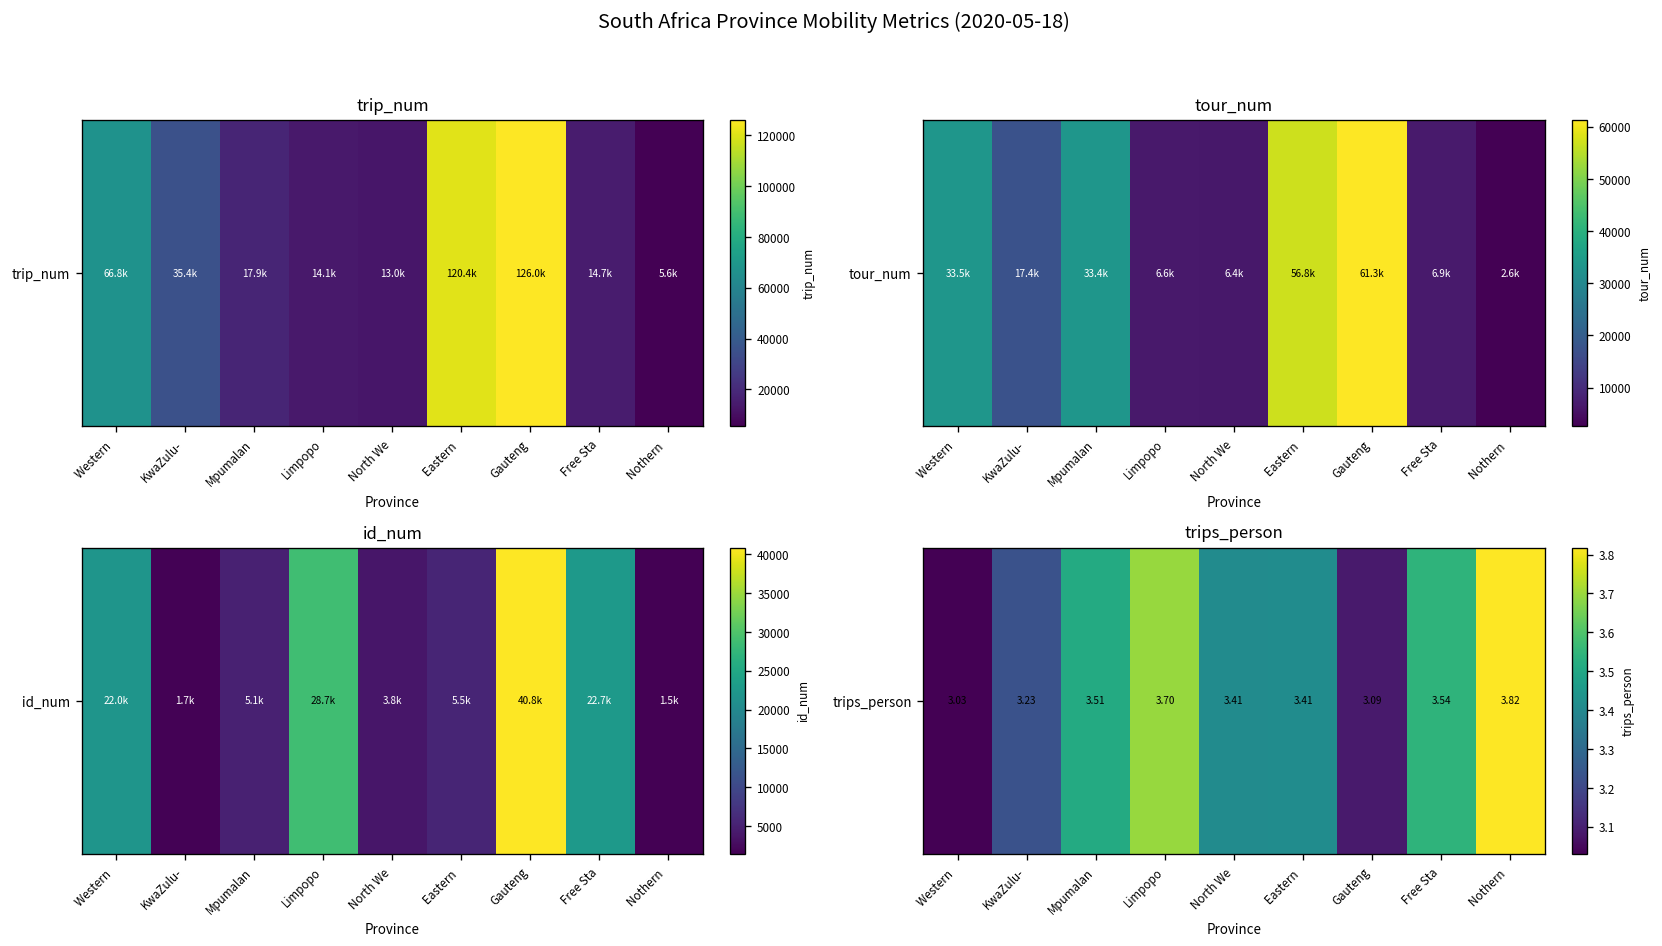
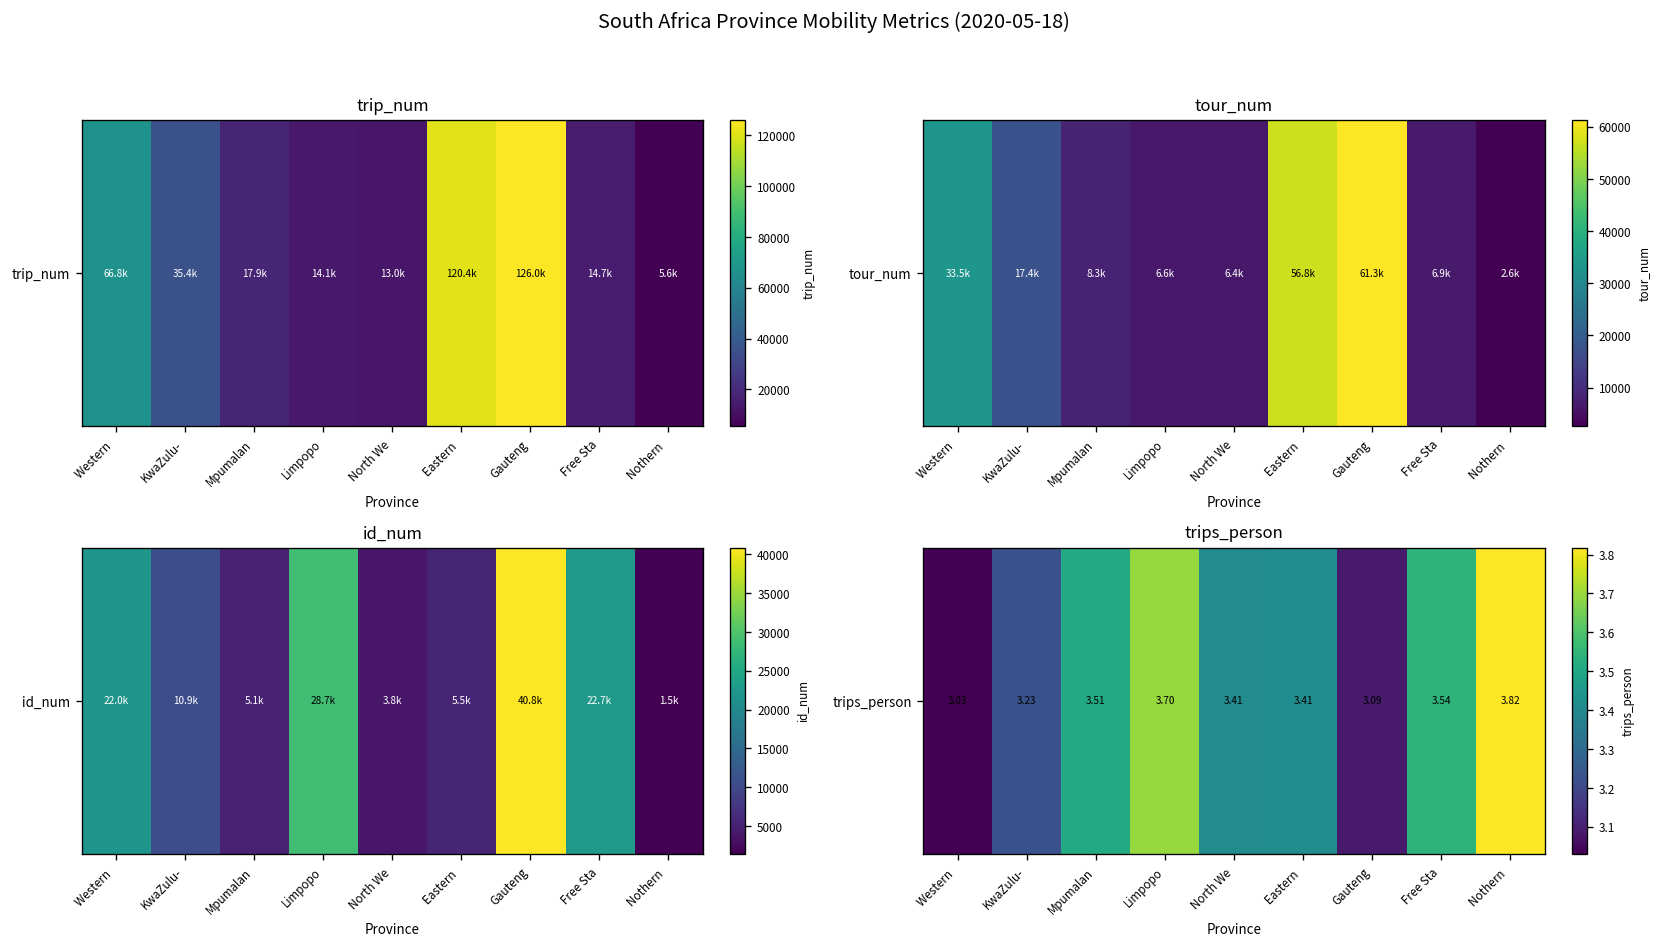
tour_num, tour_num, Mpumalan: 33.4k -> 8.3k
id_num, id_num, KwaZulu-: 1.7k -> 10.9k
